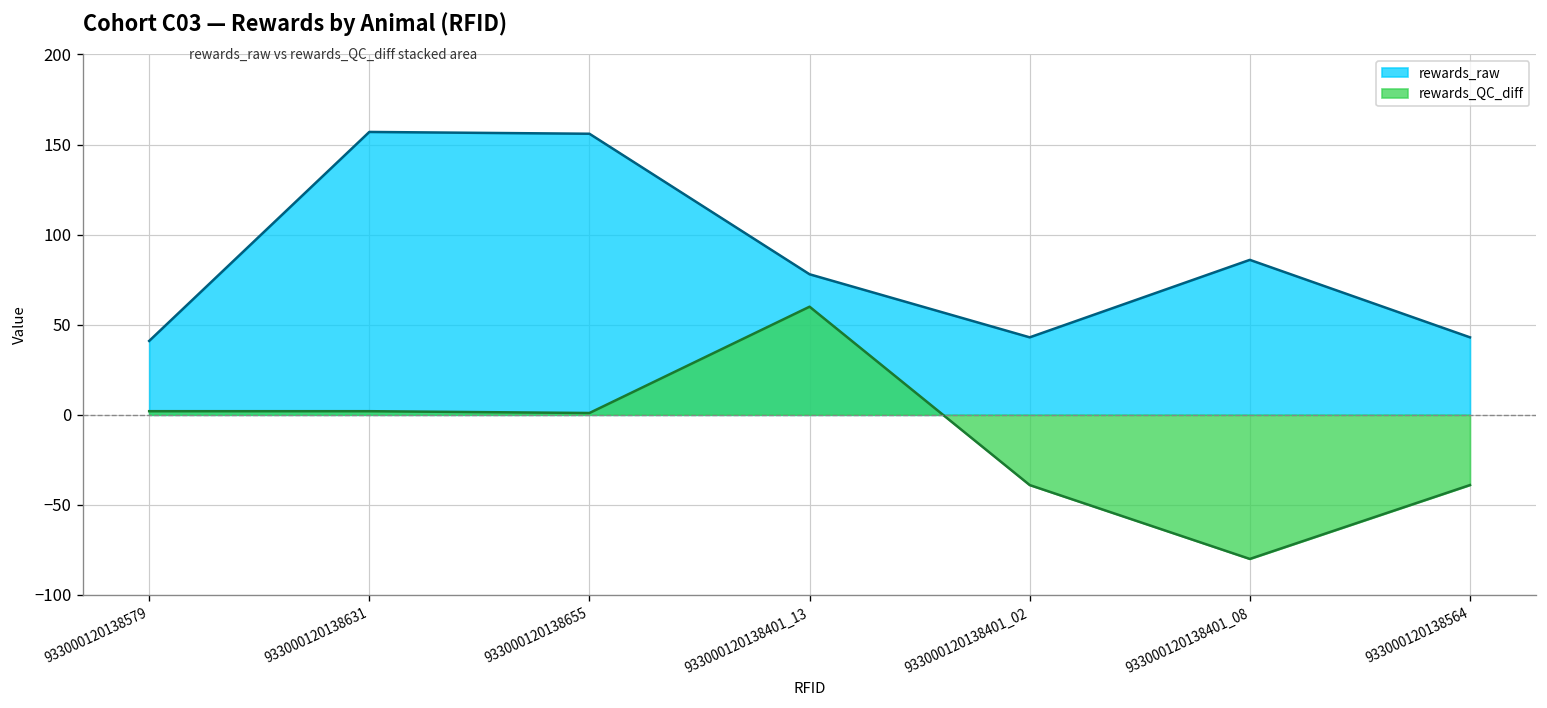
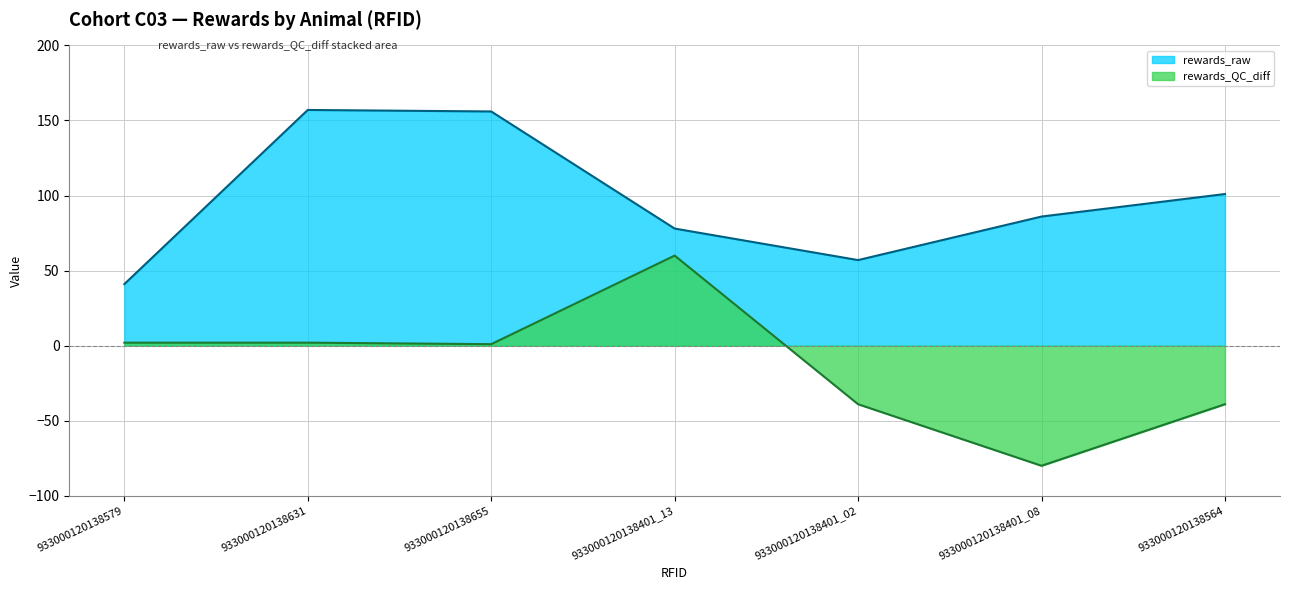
rewards_raw, 933000120138401_02: 43 -> 57
rewards_raw, 933000120138564: 43 -> 101
